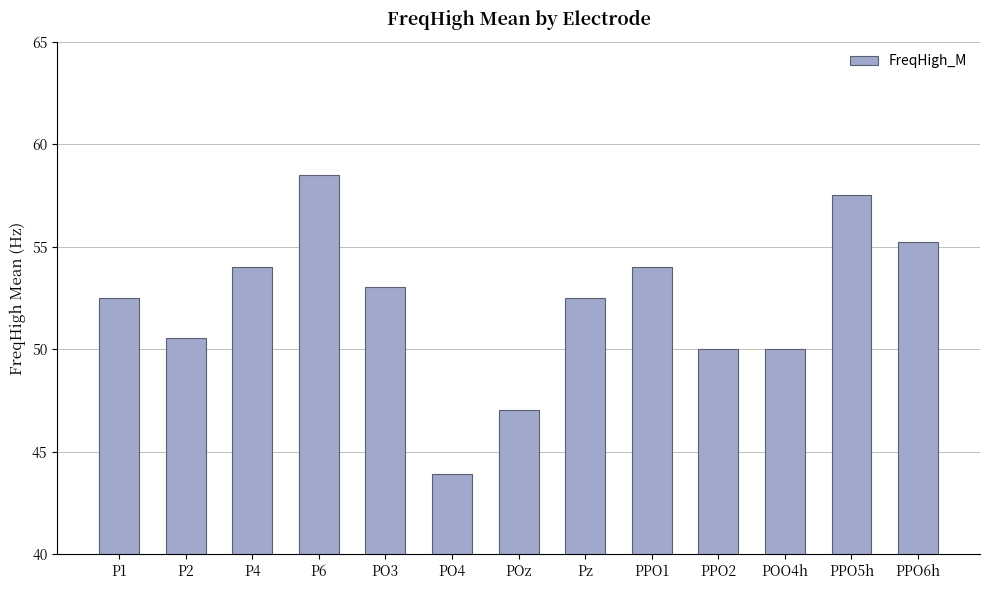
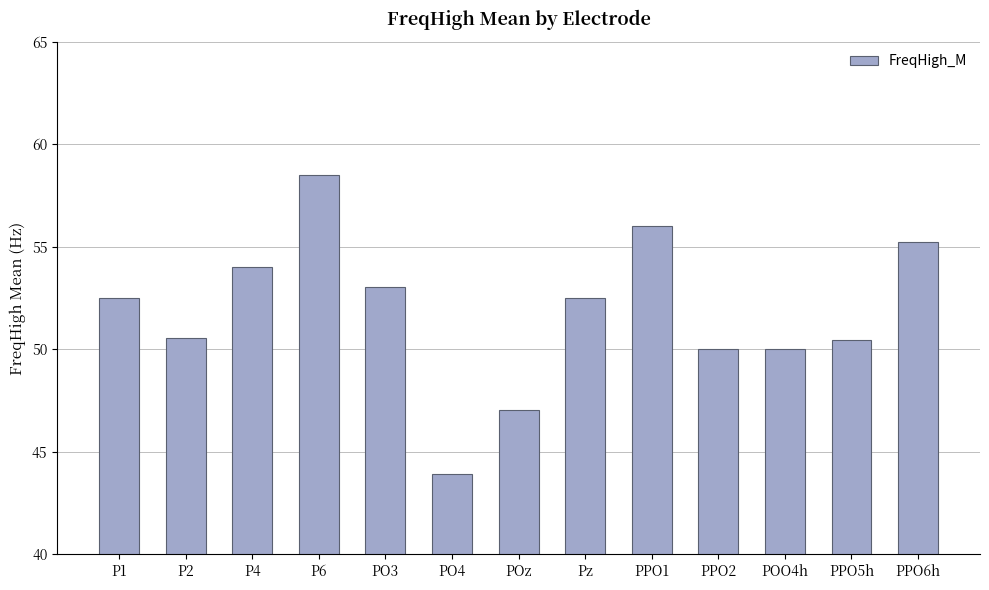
PPO1: 54.0 -> 56.0
PPO5h: 57.6 -> 50.5
